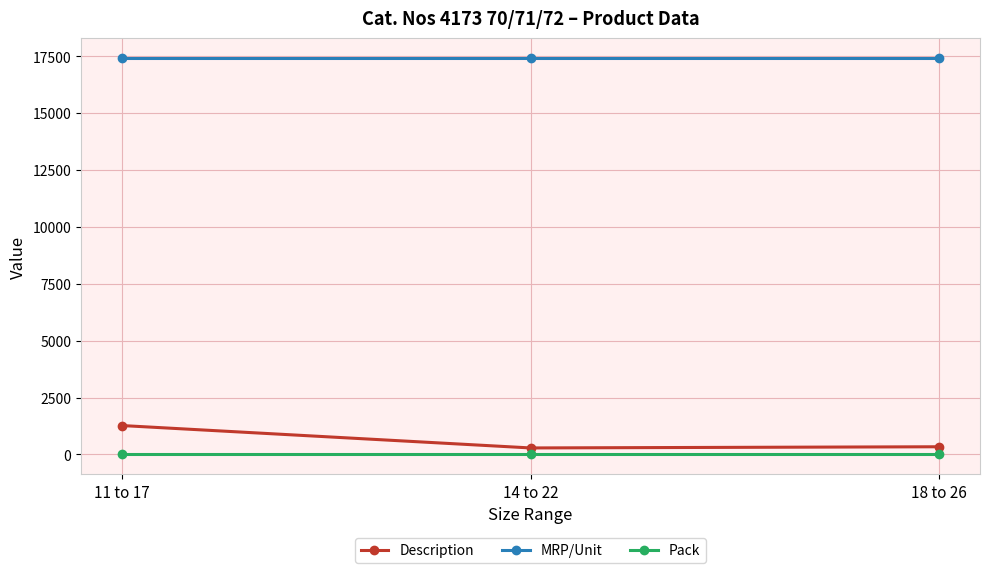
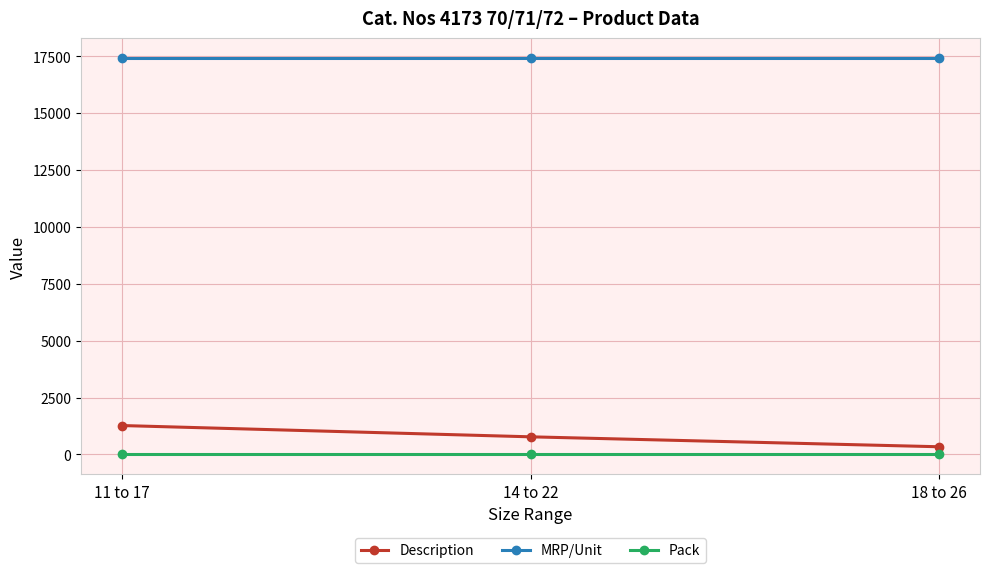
Description, 14 to 22: 300 -> 800
